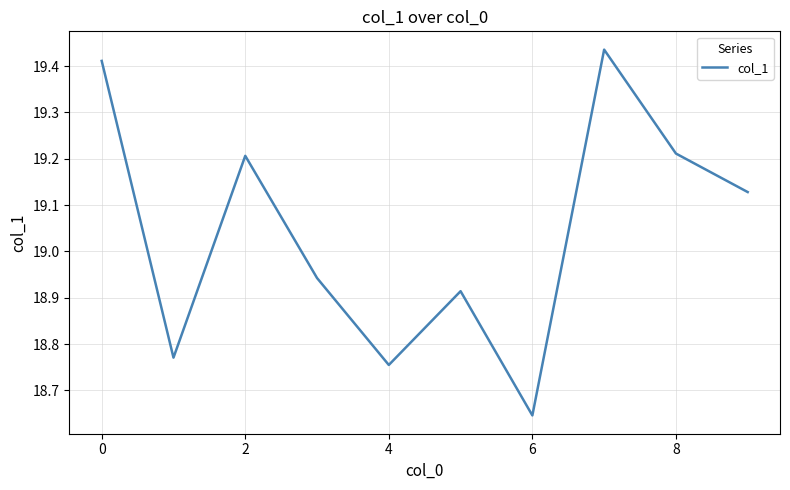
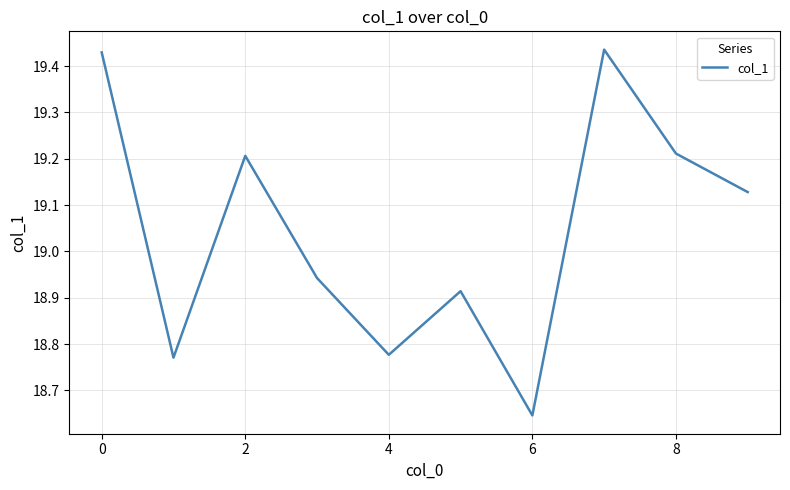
0: 19.41 -> 19.43
4: 18.75 -> 18.78
